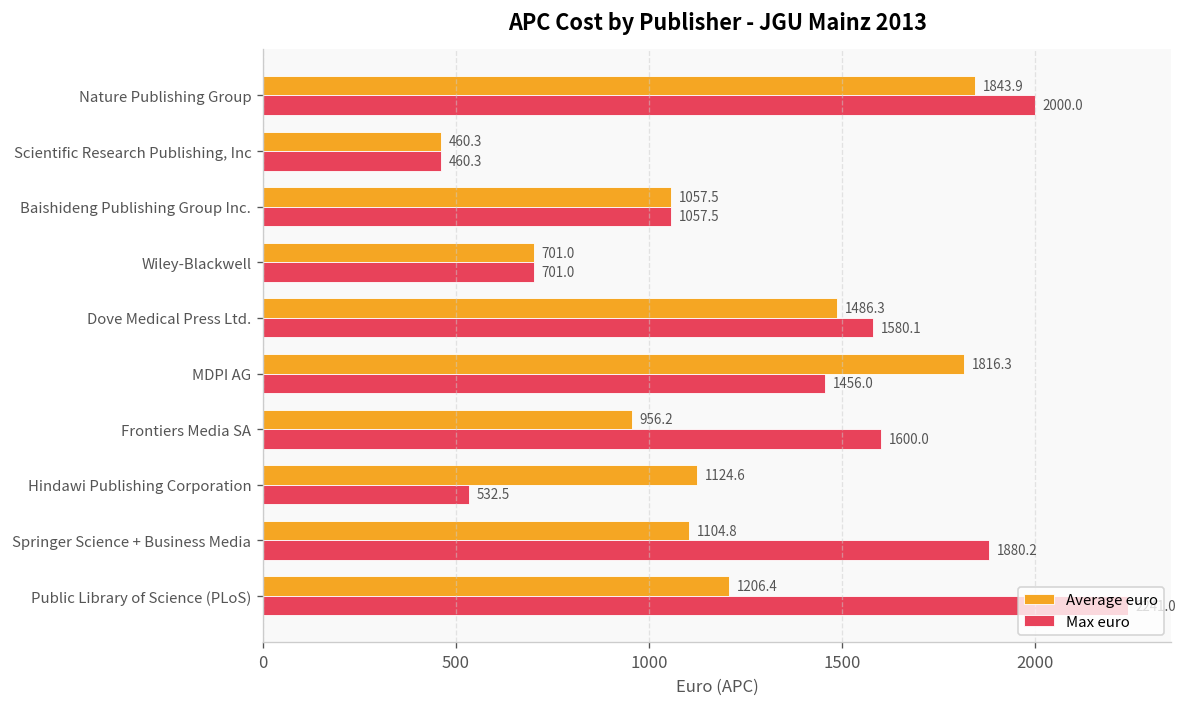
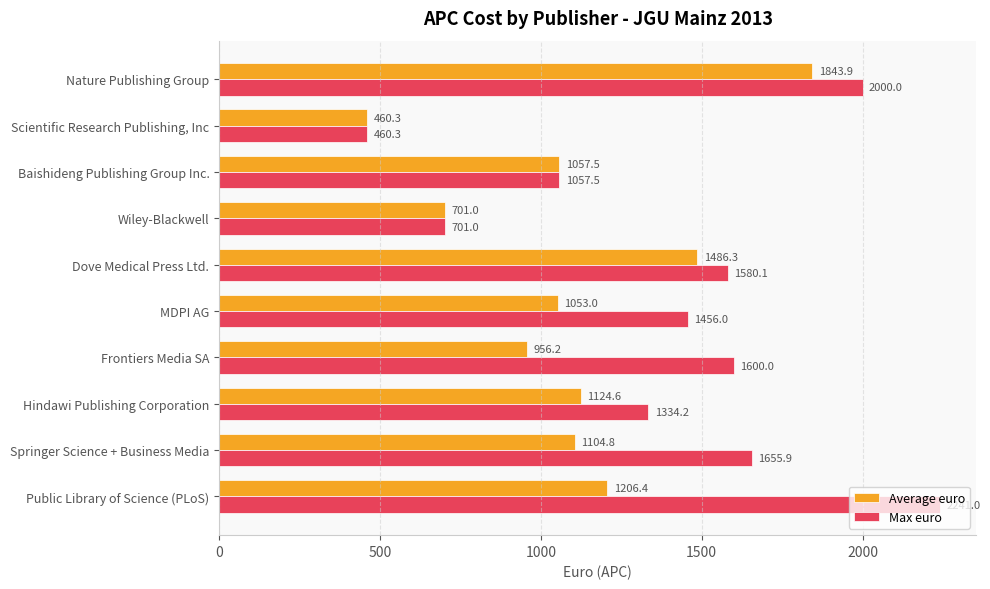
Average euro, MDPI AG: 1816.3 -> 1053.0
Max euro, Hindawi Publishing Corporation: 532.5 -> 1334.2
Max euro, Springer Science + Business Media: 1880.2 -> 1655.9
